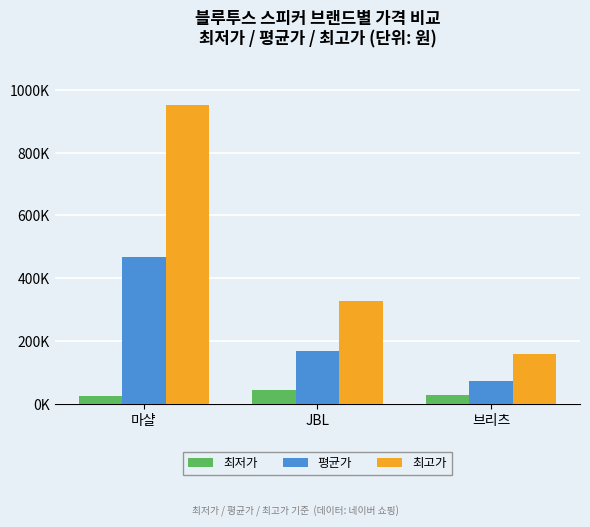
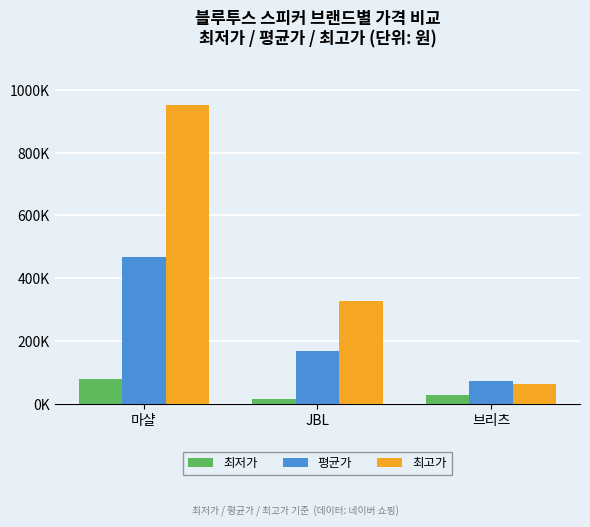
최저가, 마샬: 30000 -> 80000
최저가, JBL: 40000 -> 10000
최고가, 브리츠: 160000 -> 70000
